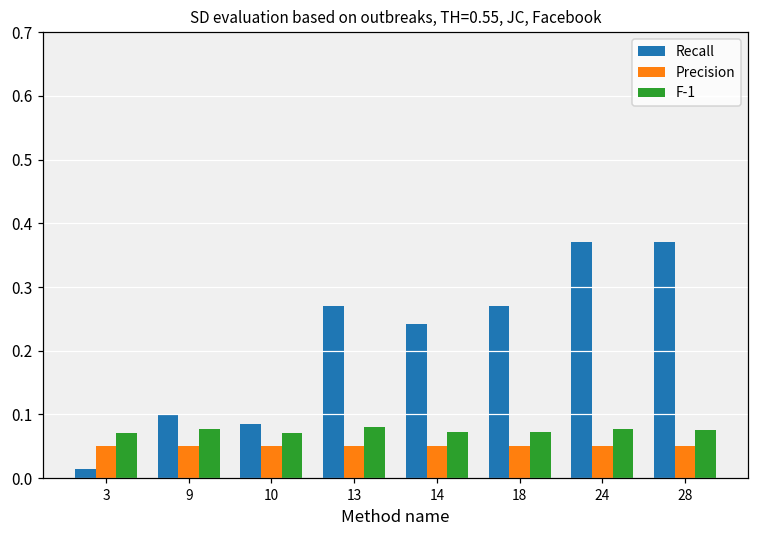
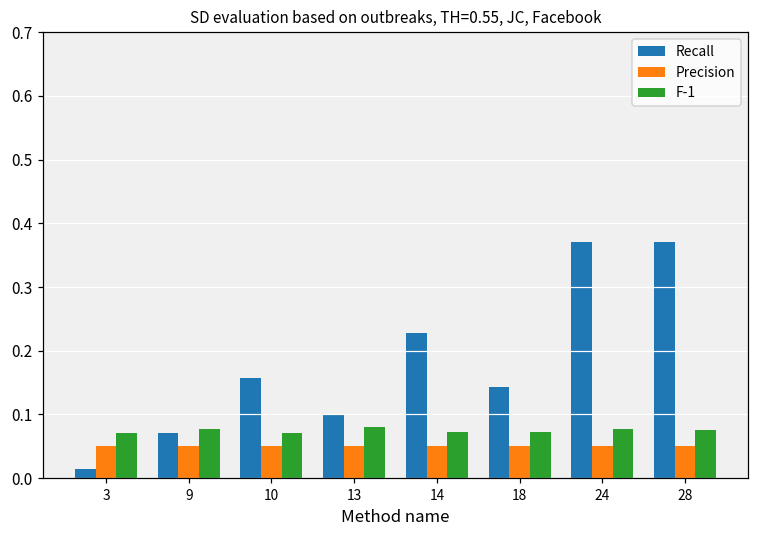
Recall, 9: 0.10 -> 0.07
Recall, 10: 0.09 -> 0.16
Recall, 13: 0.27 -> 0.10
Recall, 14: 0.24 -> 0.23
Recall, 18: 0.27 -> 0.14
